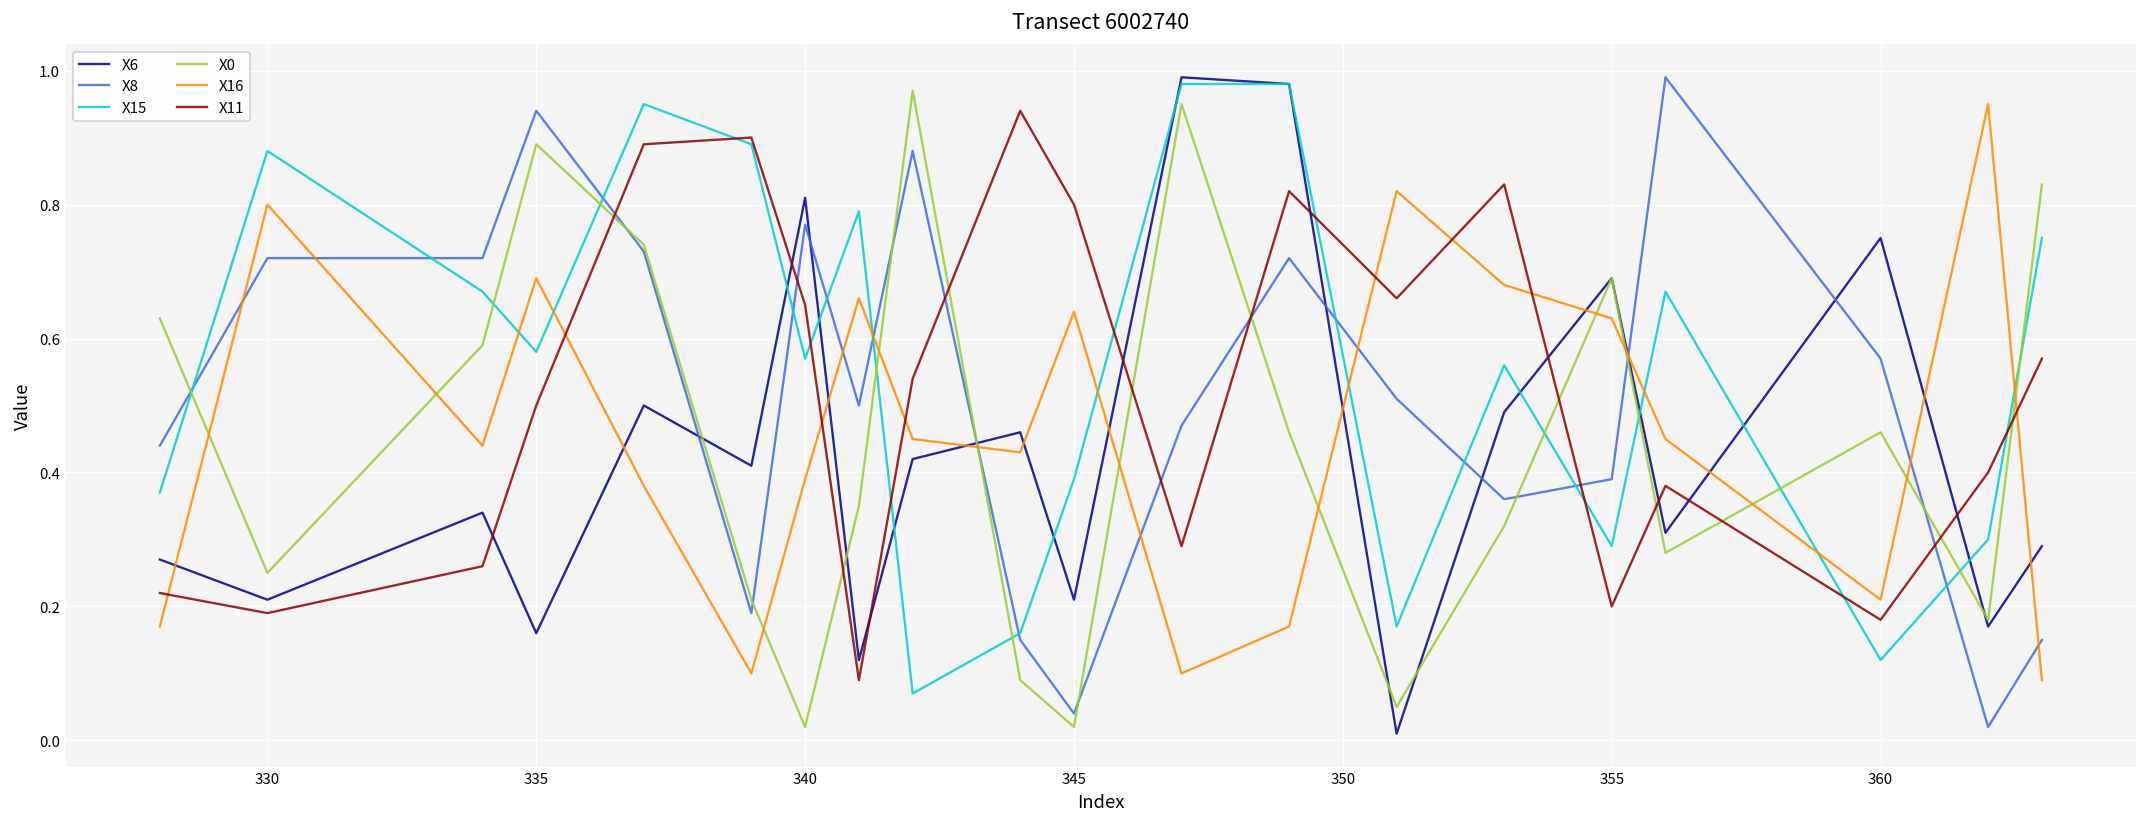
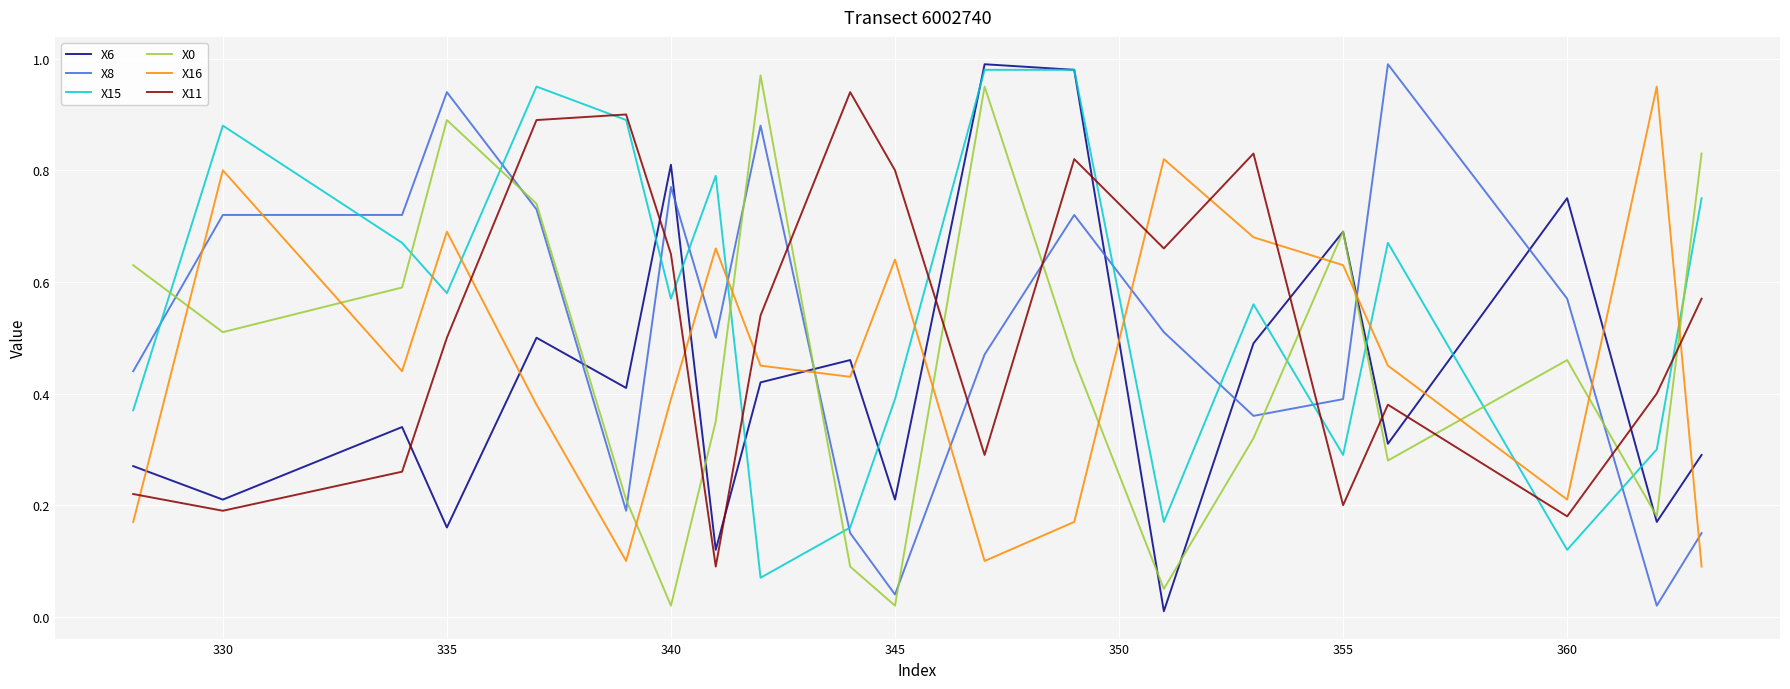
X0, 330: 0.25 -> 0.51
